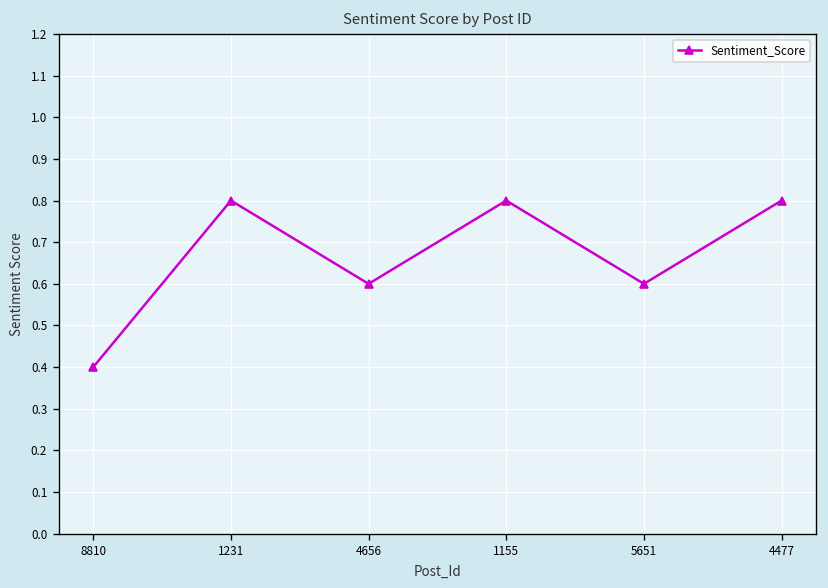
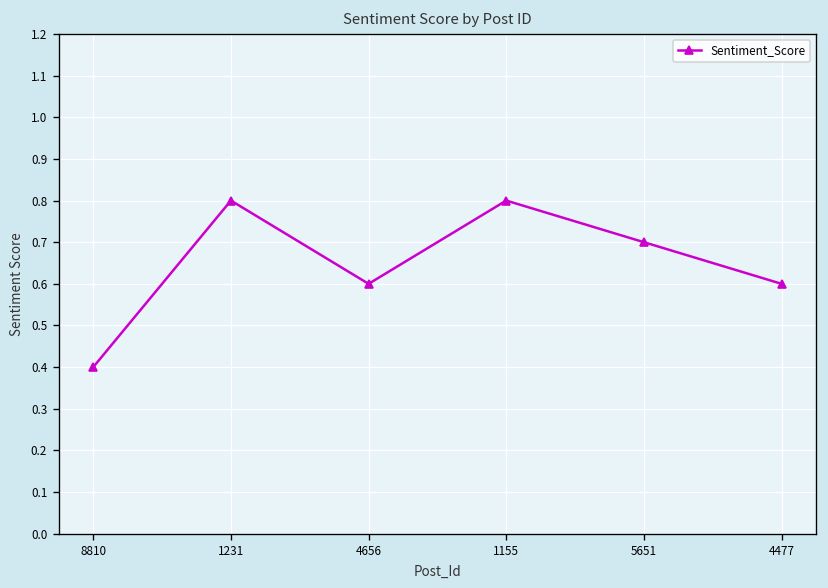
5651: 0.6 -> 0.7
4477: 0.8 -> 0.6
